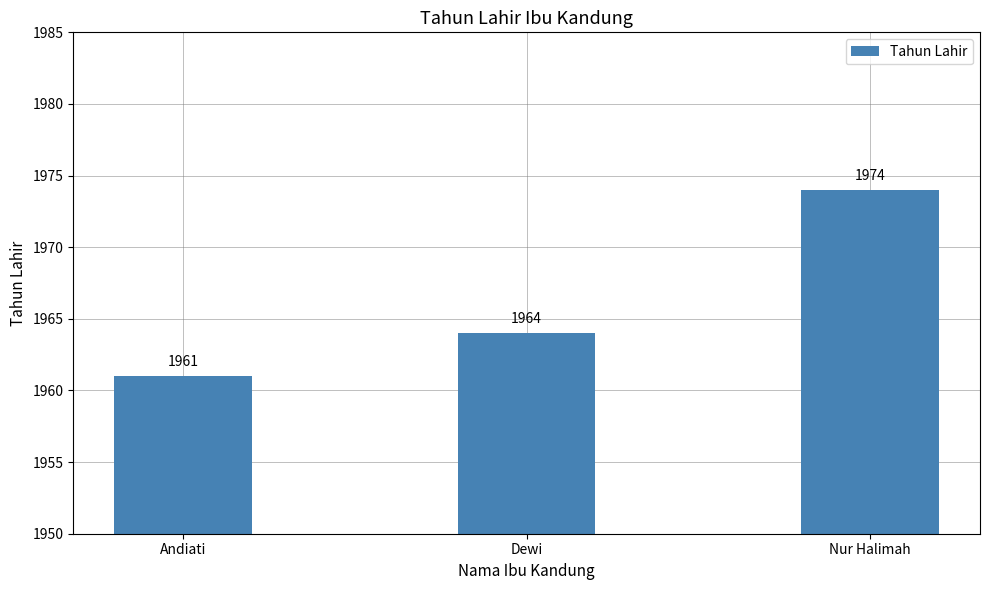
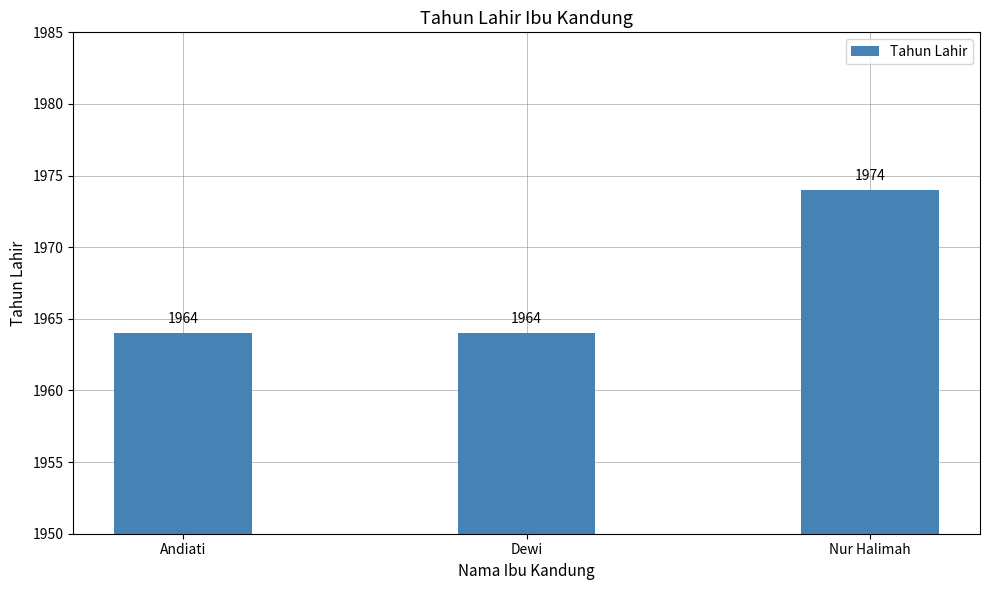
Andiati: 1961 -> 1964
